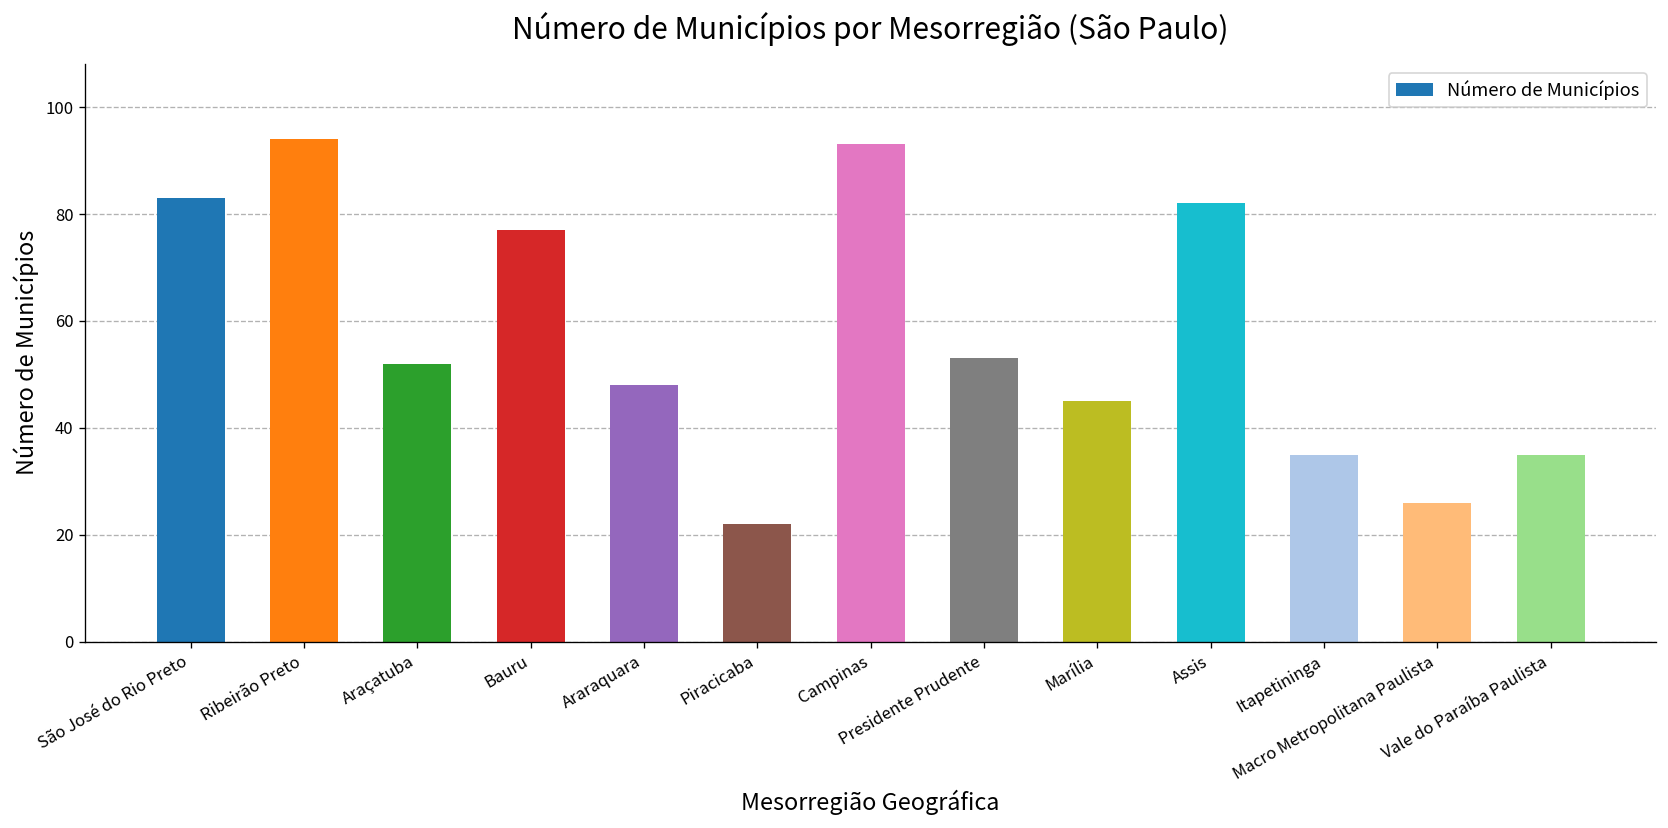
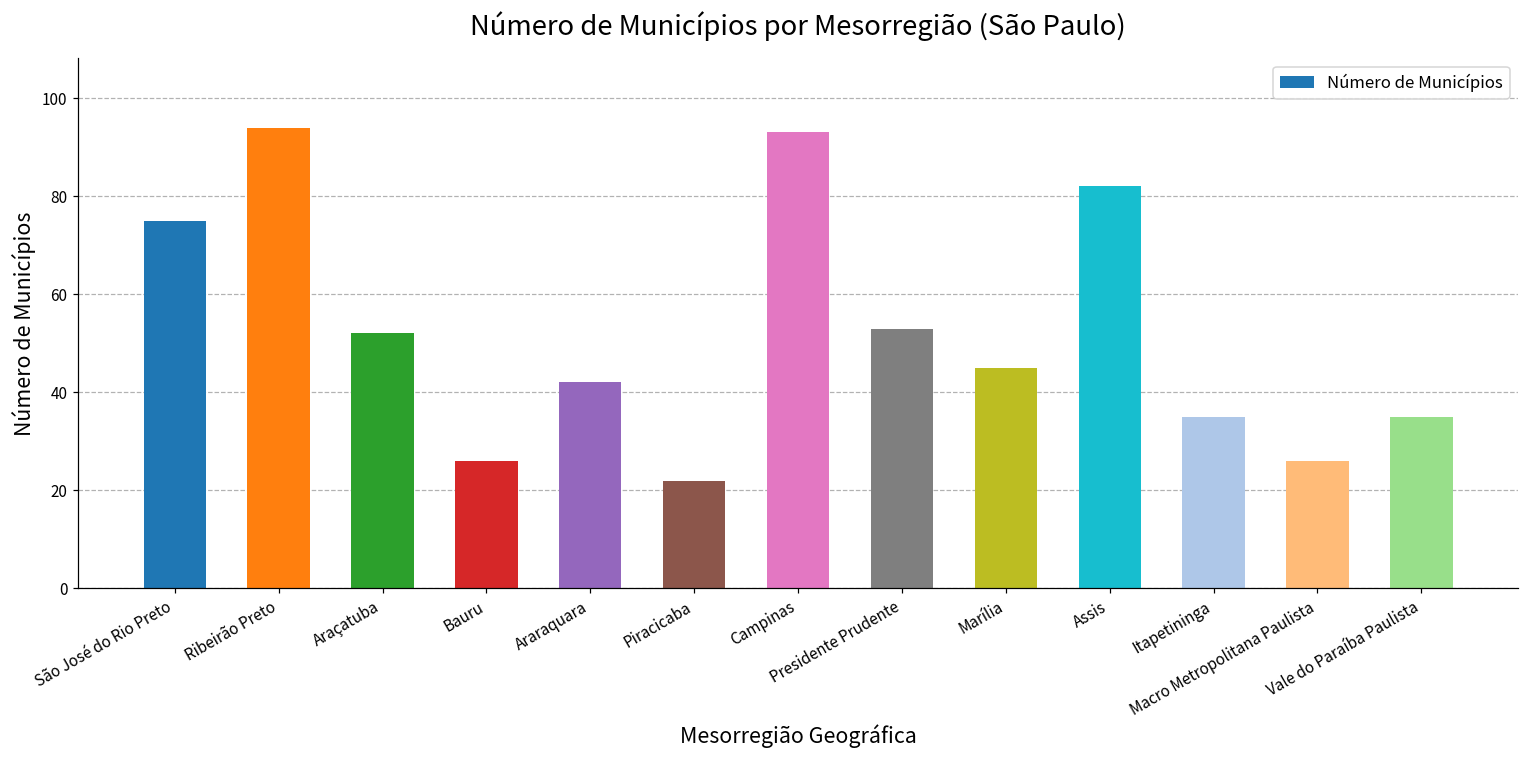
São José do Rio Preto: 83 -> 75
Bauru: 77 -> 26
Araraquara: 48 -> 42
